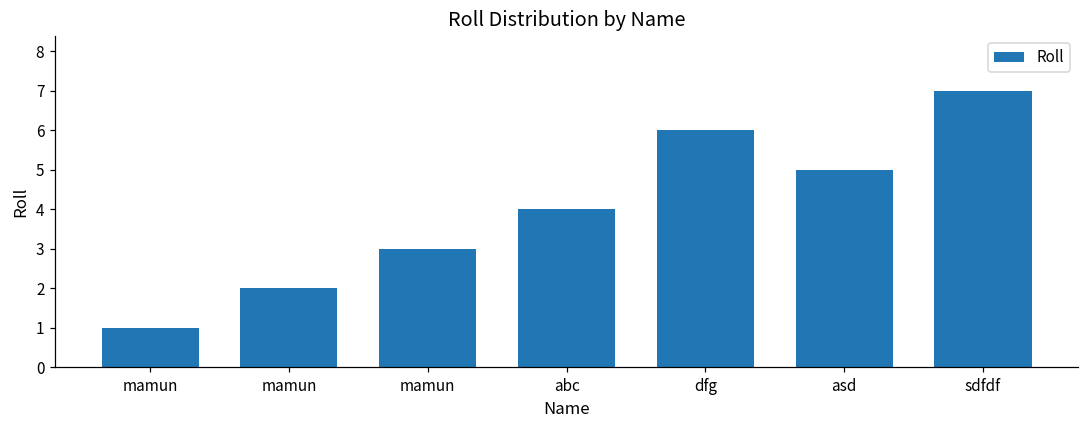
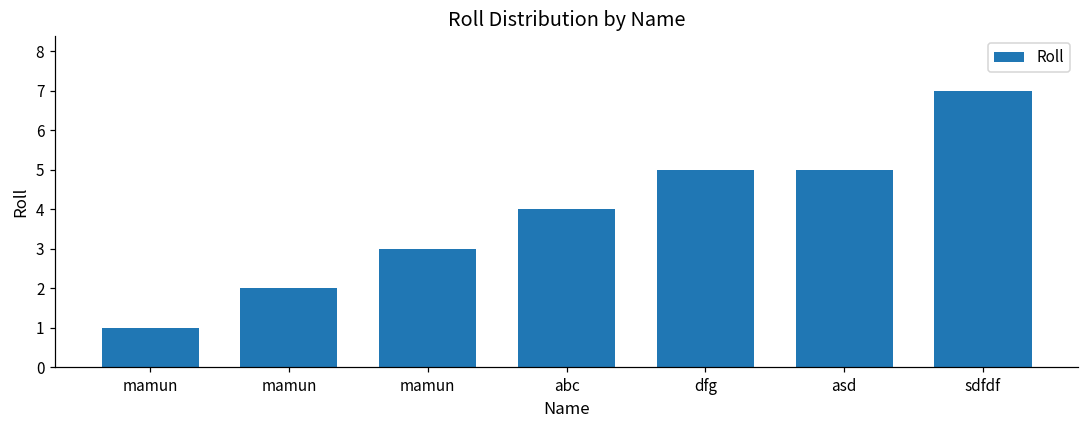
dfg: 6 -> 5
